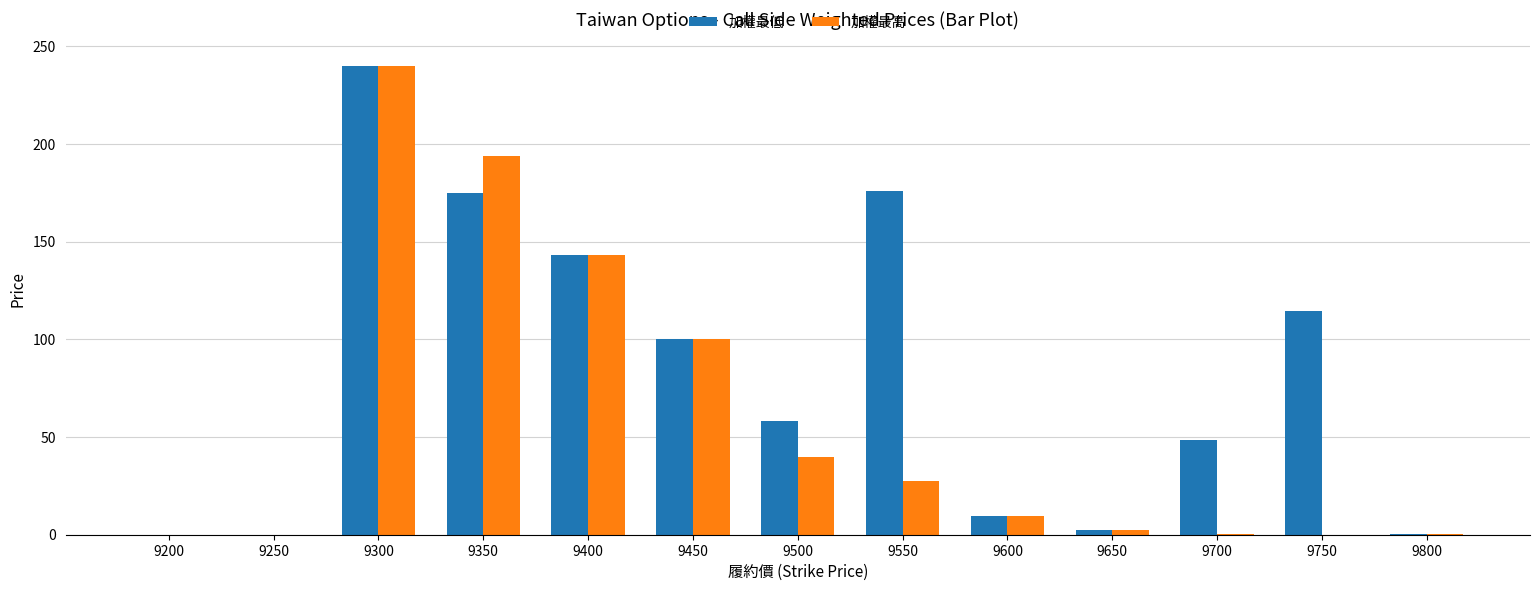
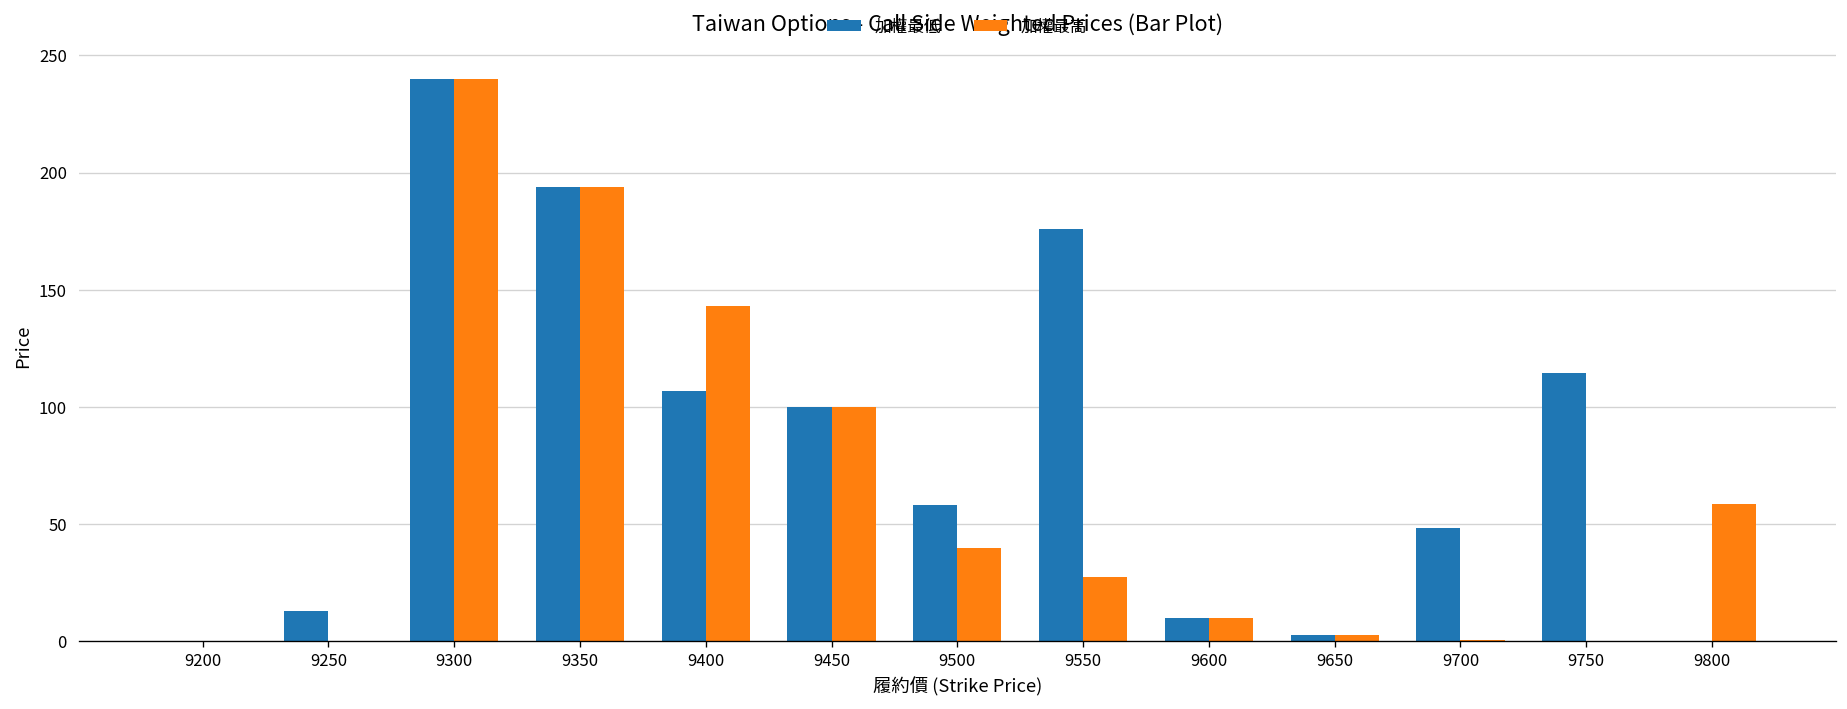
加權最低, 9250: 0 -> 13
加權最低, 9350: 175 -> 194
加權最低, 9400: 143 -> 107
加權最高, 9800: 0 -> 59
